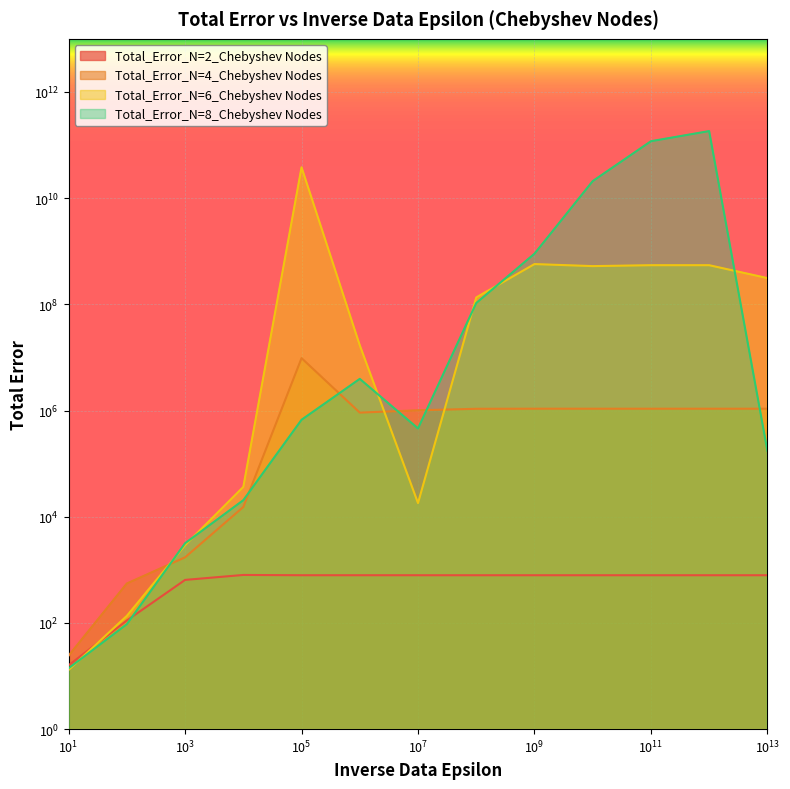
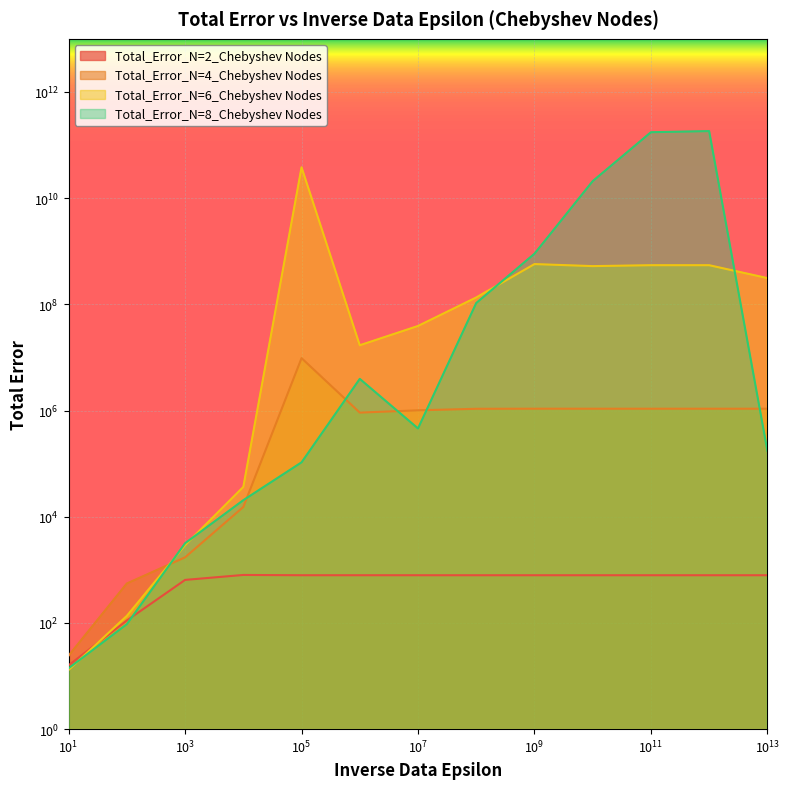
Total_Error_N=8_Chebyshev Nodes, 10^5: 700000 -> 110000
Total_Error_N=6_Chebyshev Nodes, 10^7: 18000 -> 40000000
Total_Error_N=8_Chebyshev Nodes, 10^11: 120000000000 -> 170000000000
